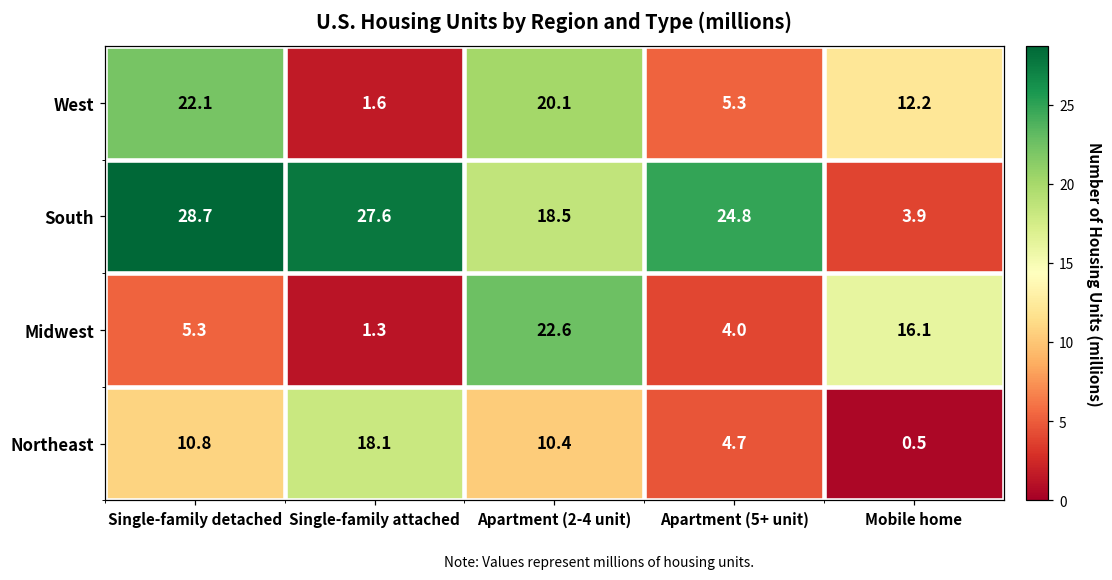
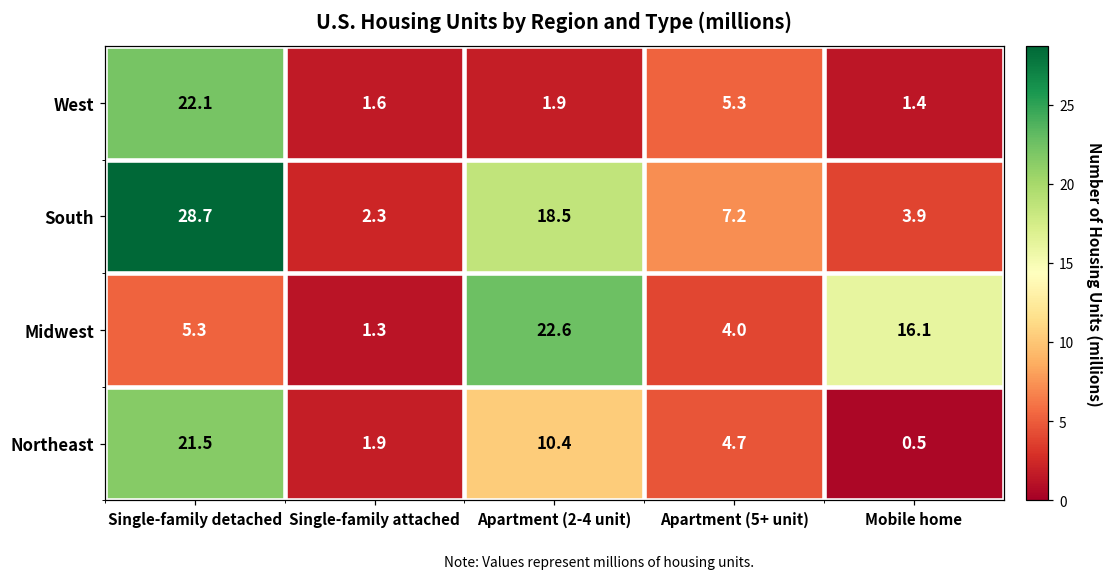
West, Apartment (2-4 unit): 20.1 -> 1.9
West, Mobile home: 12.2 -> 1.4
South, Single-family attached: 27.6 -> 2.3
South, Apartment (5+ unit): 24.8 -> 7.2
Northeast, Single-family detached: 10.8 -> 21.5
Northeast, Single-family attached: 18.1 -> 1.9
